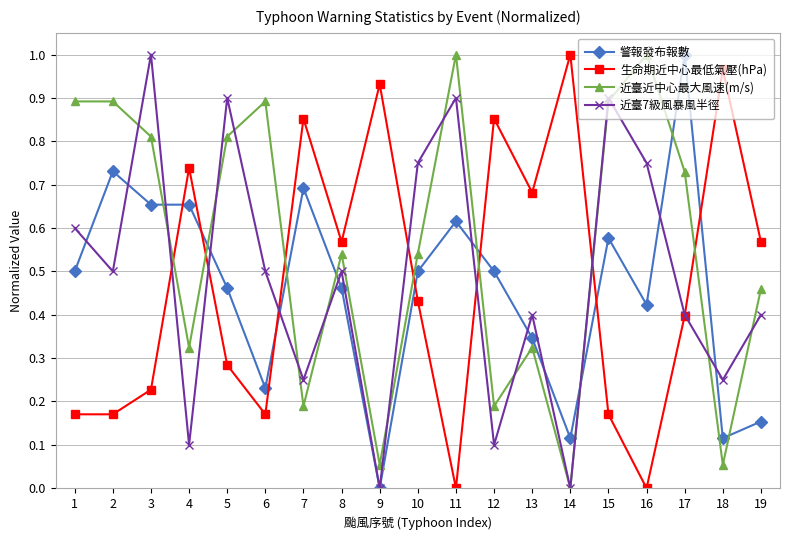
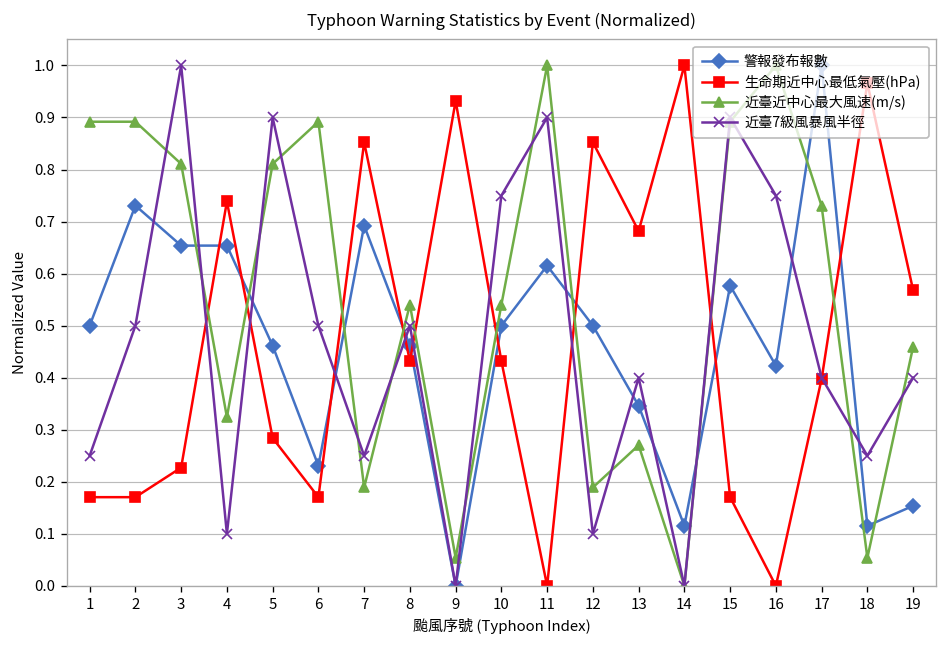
近臺7級風暴風半徑, 1: 0.60 -> 0.25
生命期近中心最低氣壓(hPa), 8: 0.57 -> 0.43
近臺近中心最大風速(m/s), 13: 0.32 -> 0.27
